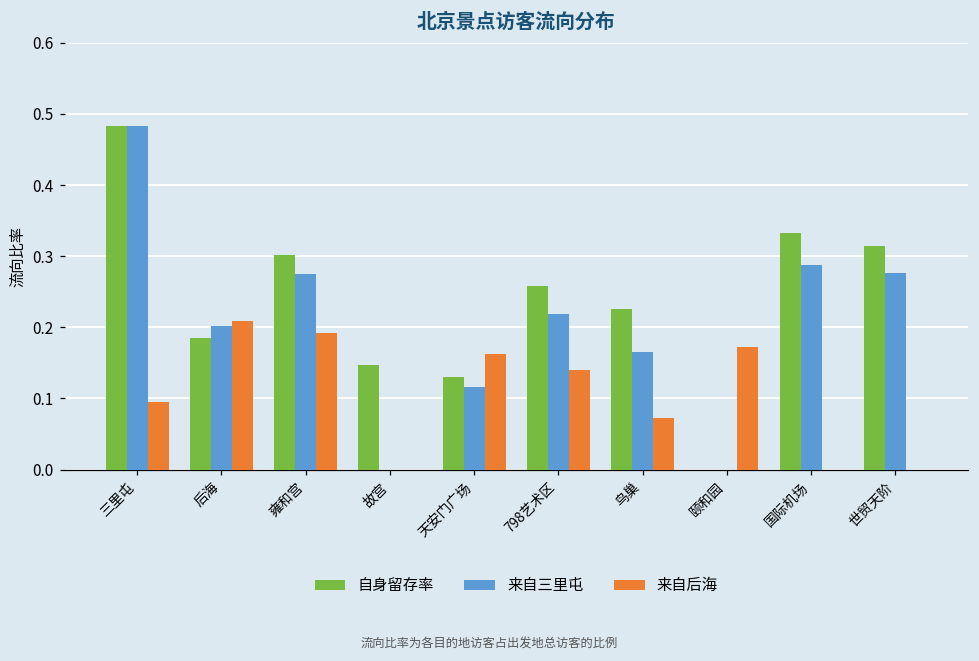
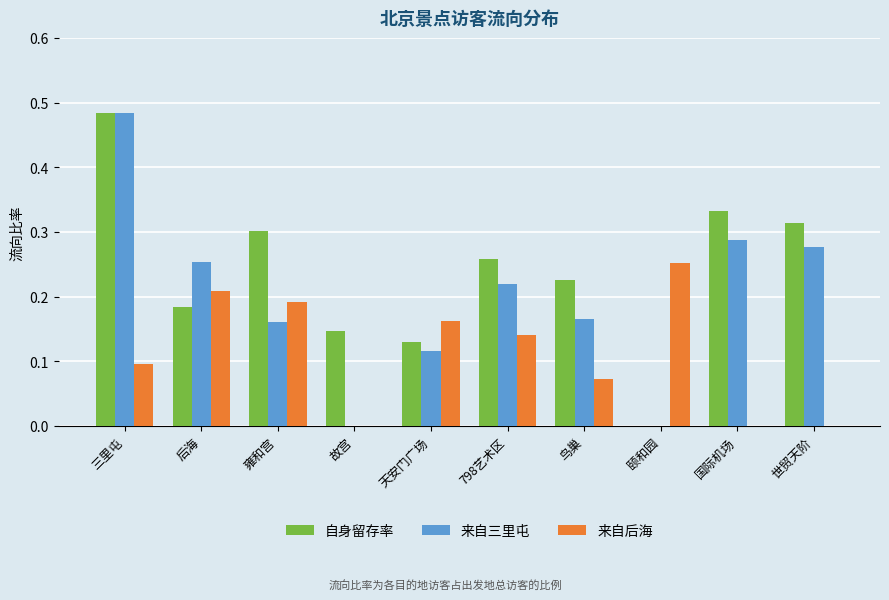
来自三里屯, 后海: 0.20 -> 0.25
来自三里屯, 雍和宫: 0.28 -> 0.16
来自后海, 颐和园: 0.17 -> 0.25
